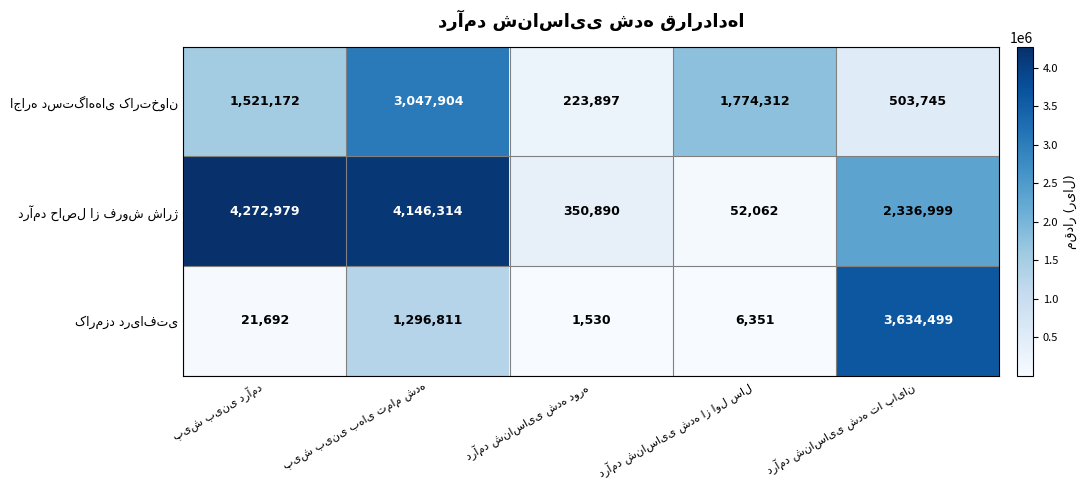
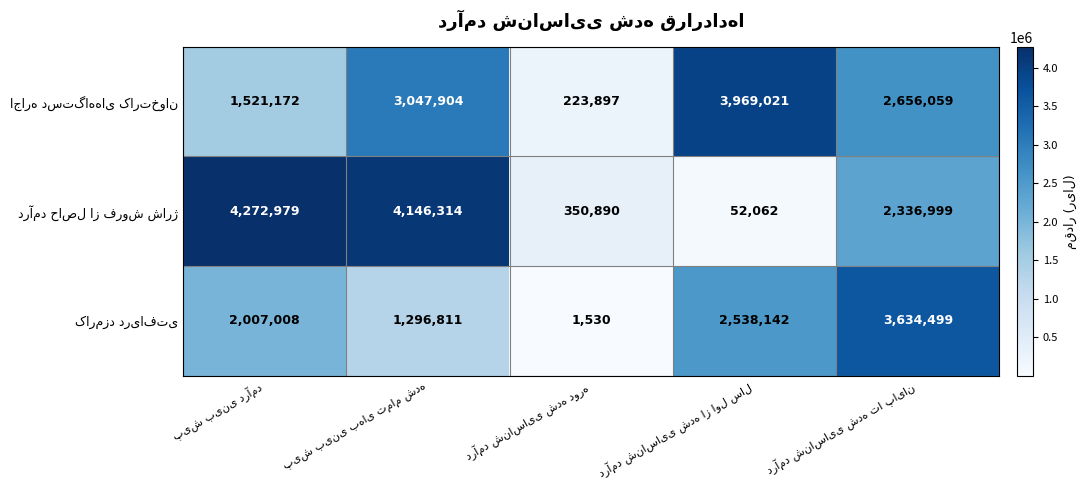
اجاره دستگاههای کارتخوان, درآمد شناسایی شده از اول سال: 1,774,312 -> 3,969,021
اجاره دستگاههای کارتخوان, درآمد شناسایی شده تا پایان: 503,745 -> 2,656,059
کارمزد دریافتی, پیش بینی درآمد: 21,692 -> 2,007,008
کارمزد دریافتی, درآمد شناسایی شده از اول سال: 6,351 -> 2,538,142
